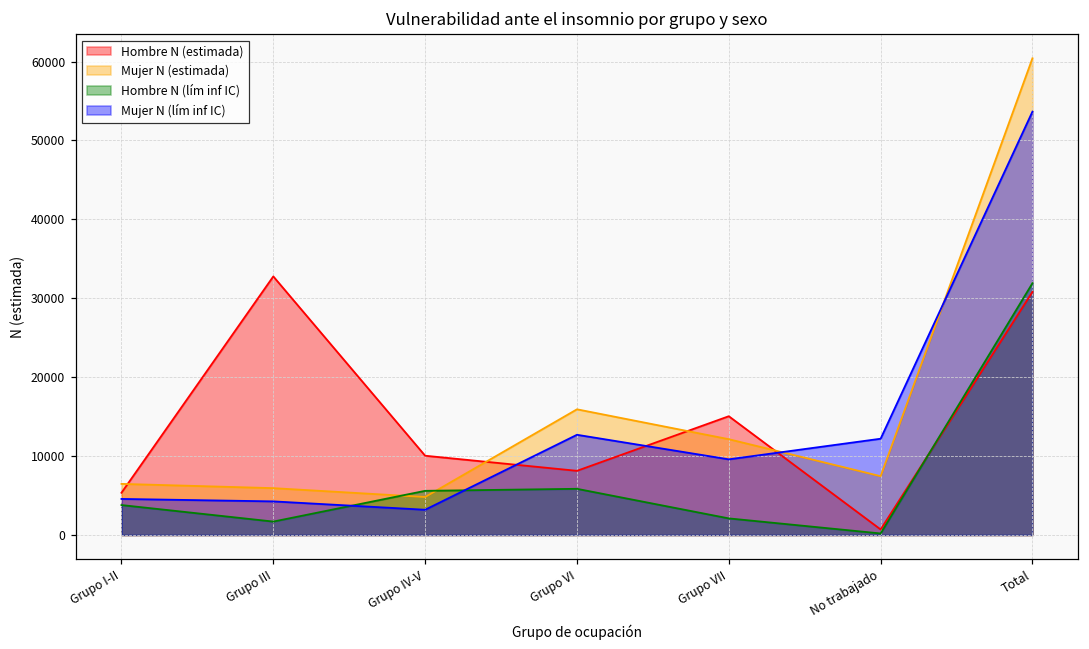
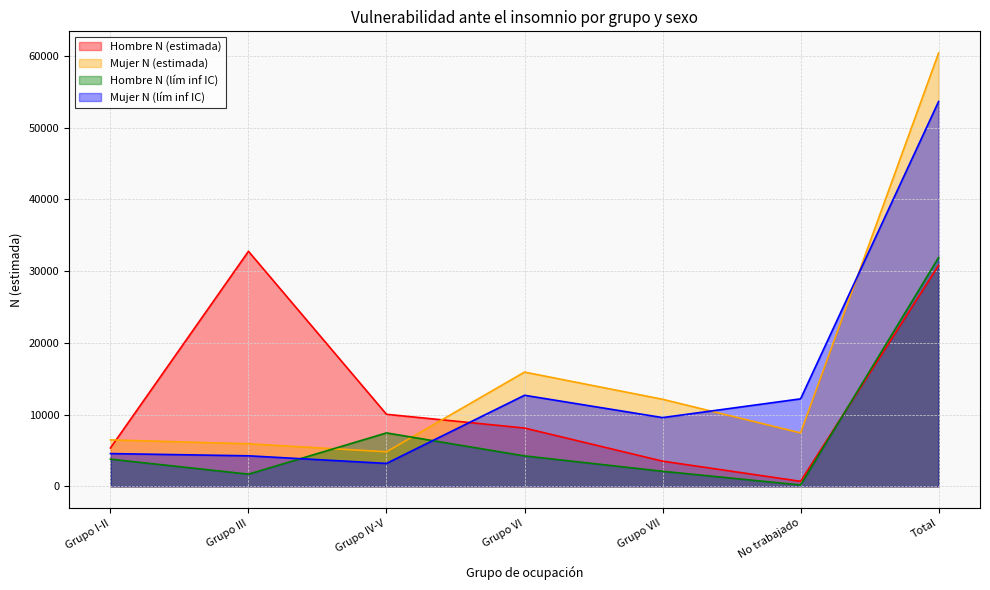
Hombre N (lím inf IC), Grupo IV-V: 6000 -> 7000
Hombre N (lím inf IC), Grupo VI: 6000 -> 4000
Hombre N (estimada), Grupo VII: 15000 -> 4000
